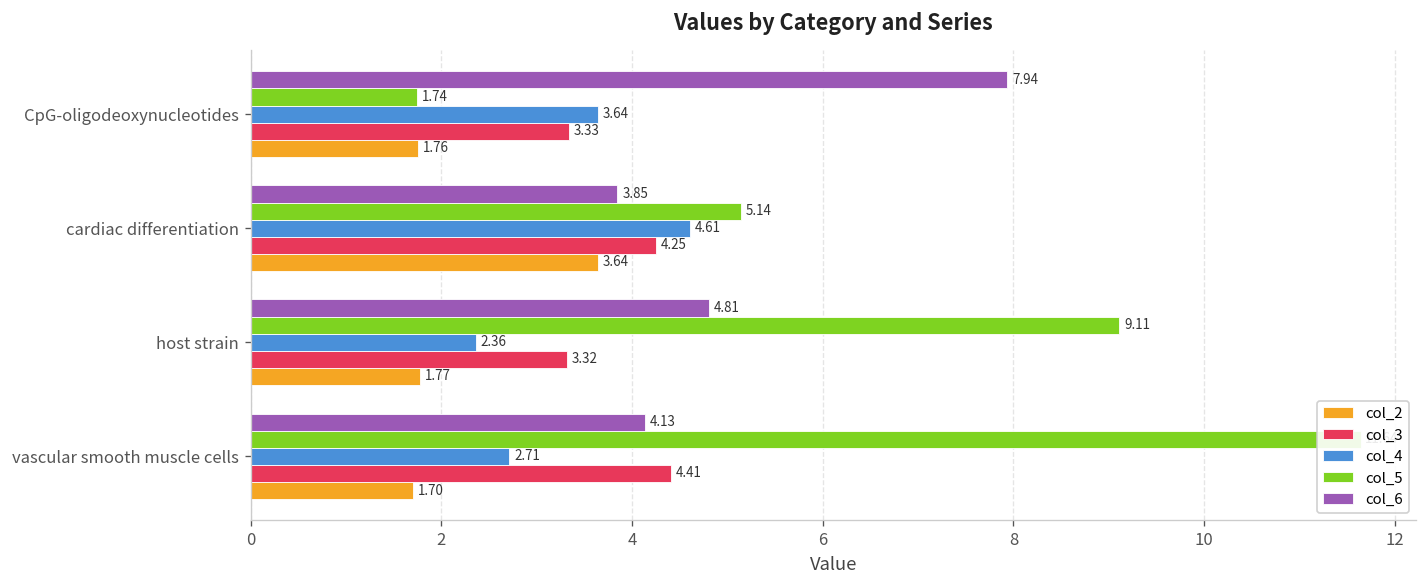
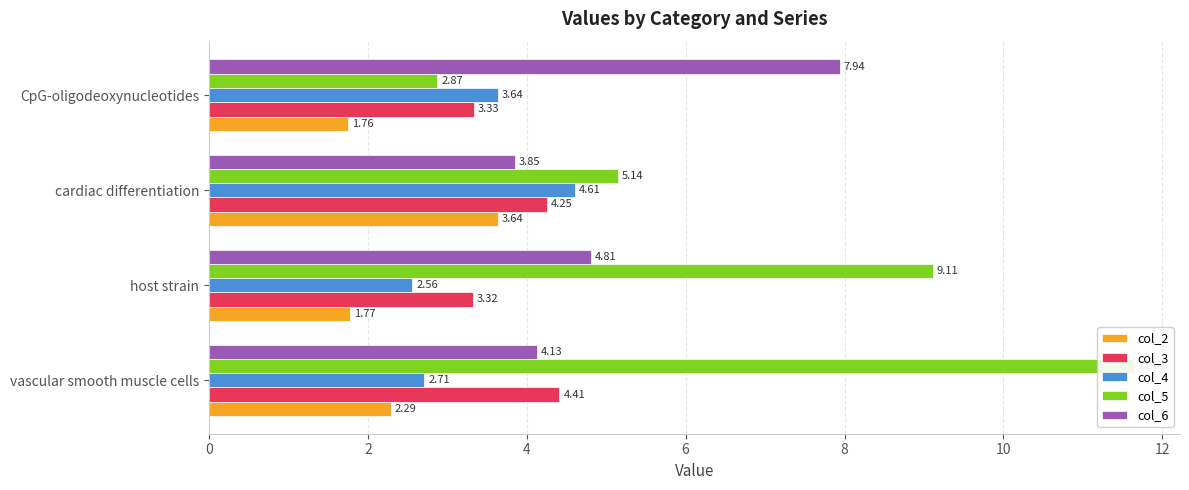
col_5, CpG-oligodeoxynucleotides: 1.74 -> 2.87
col_4, host strain: 2.36 -> 2.56
col_2, vascular smooth muscle cells: 1.70 -> 2.29
